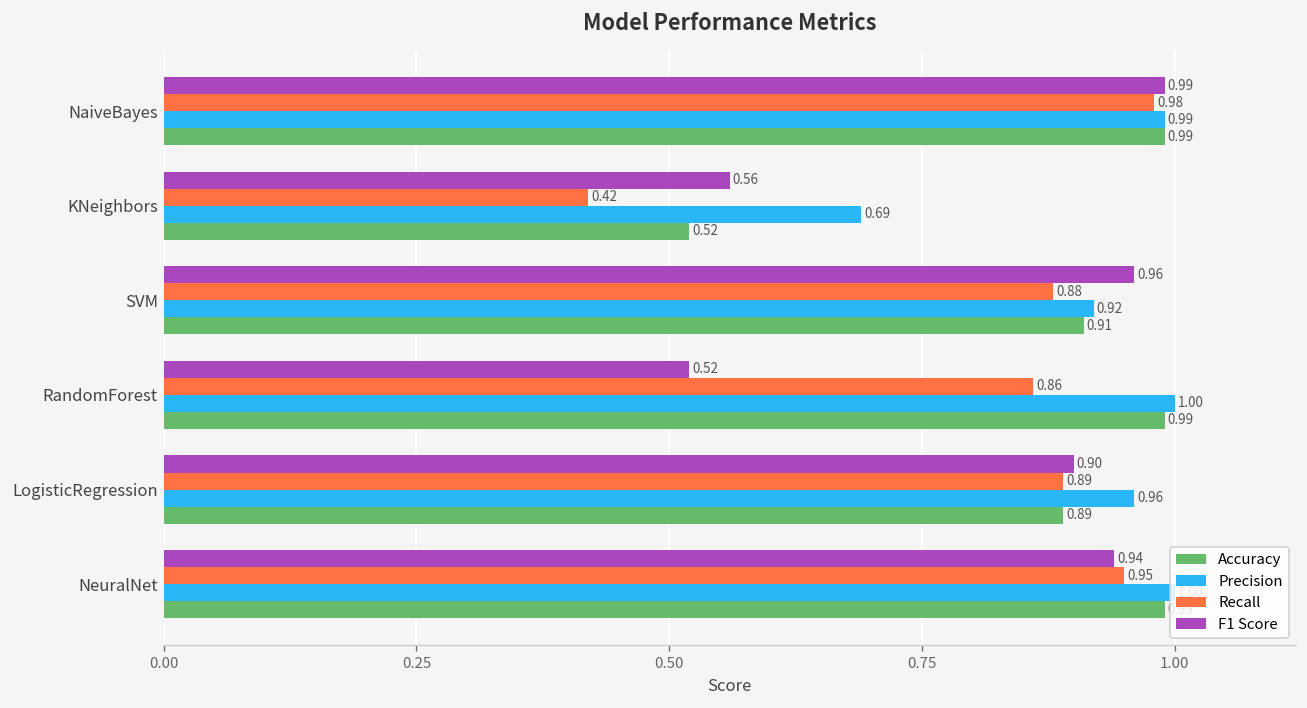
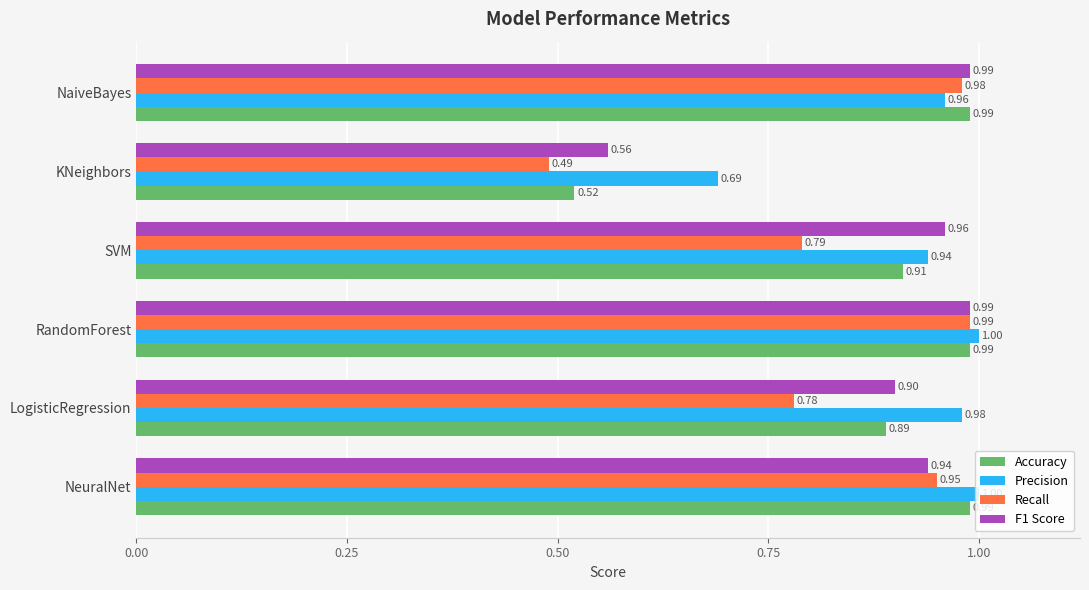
Precision, NaiveBayes: 0.99 -> 0.96
Recall, KNeighbors: 0.42 -> 0.49
Recall, SVM: 0.88 -> 0.79
Precision, SVM: 0.92 -> 0.94
F1 Score, RandomForest: 0.52 -> 0.99
Recall, RandomForest: 0.86 -> 0.99
Recall, LogisticRegression: 0.89 -> 0.78
Precision, LogisticRegression: 0.96 -> 0.98
